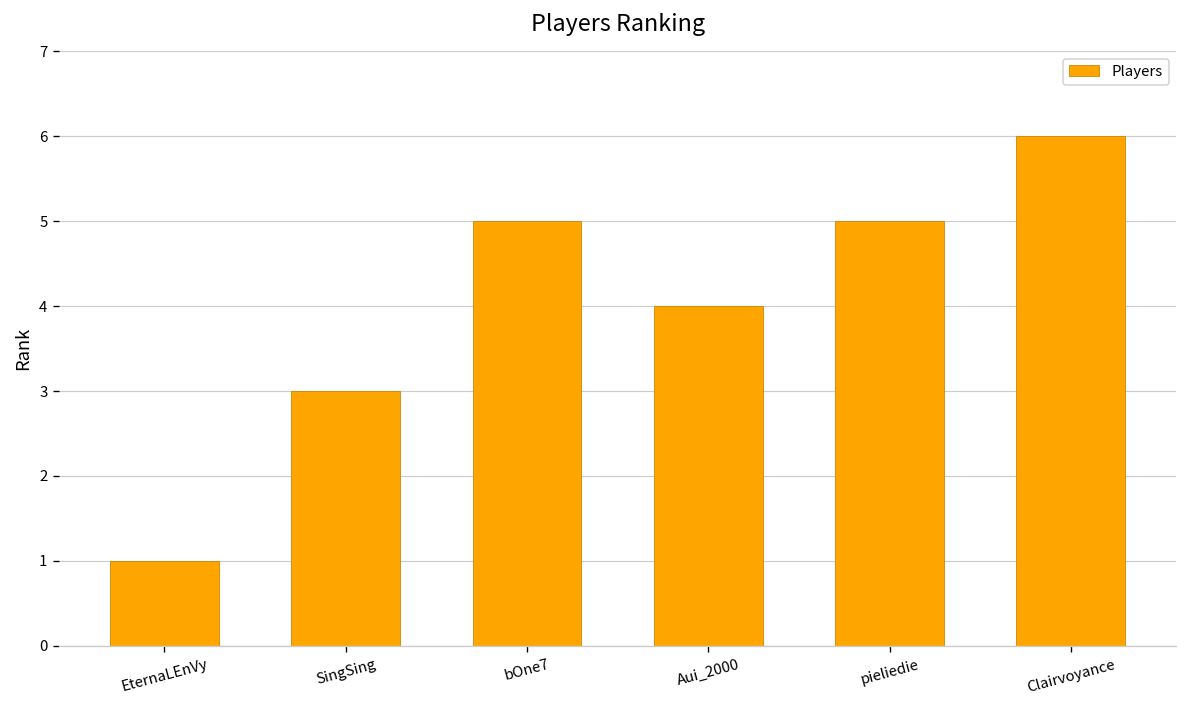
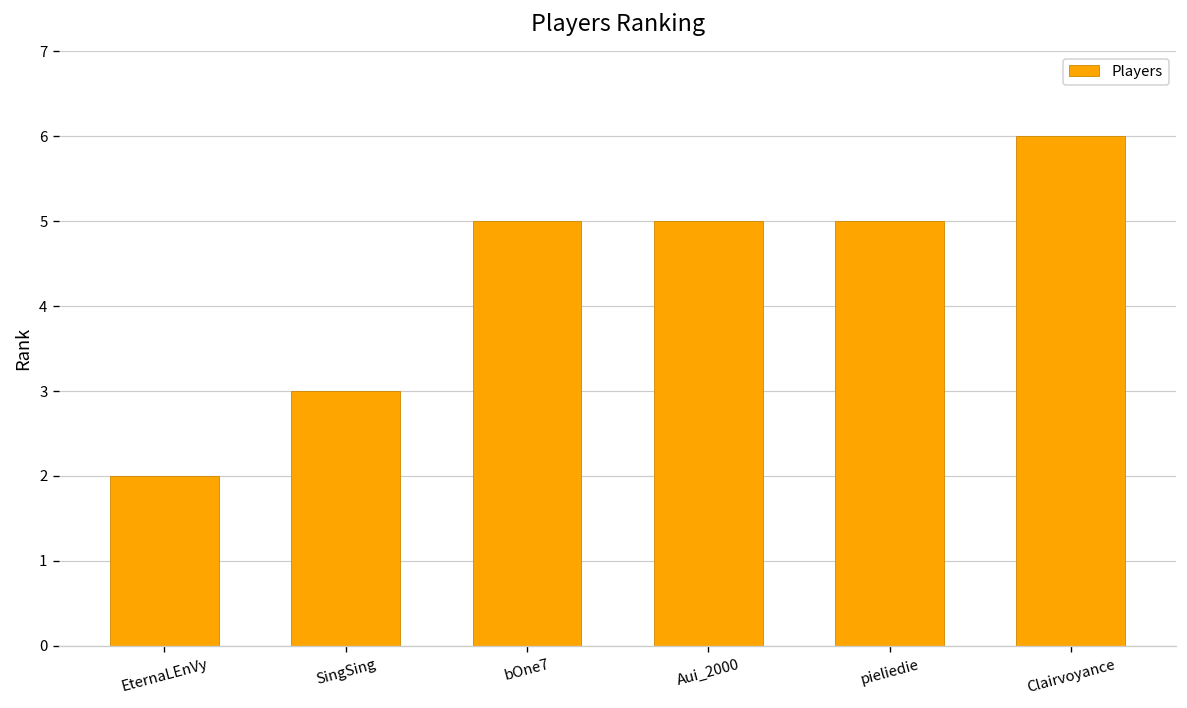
EternaLEnVy: 1 -> 2
Aui_2000: 4 -> 5
